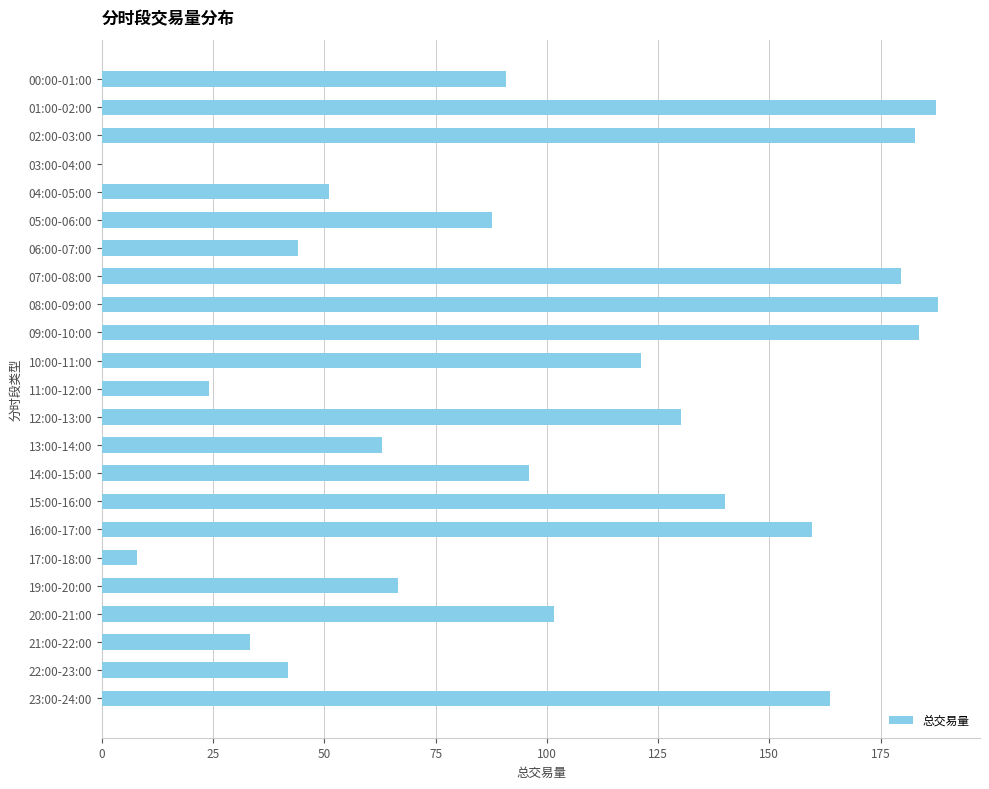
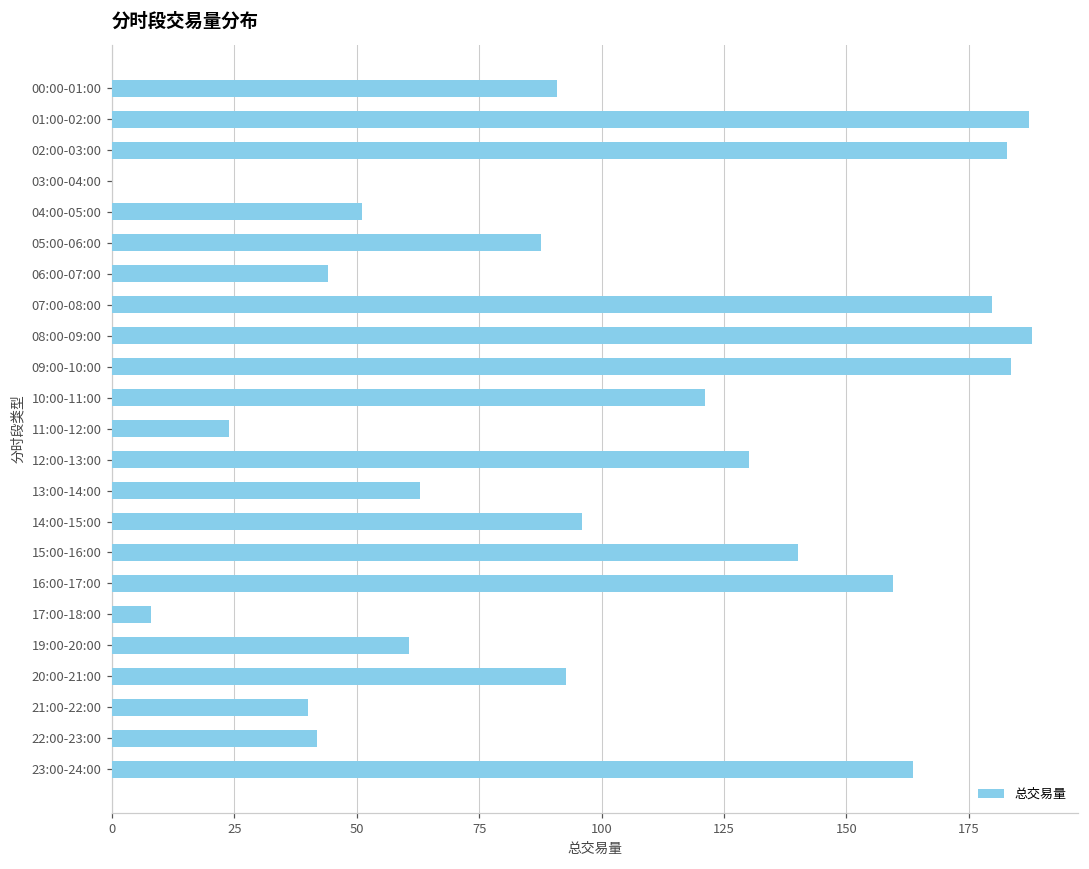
19:00-20:00: 67 -> 61
20:00-21:00: 102 -> 93
21:00-22:00: 33 -> 40
